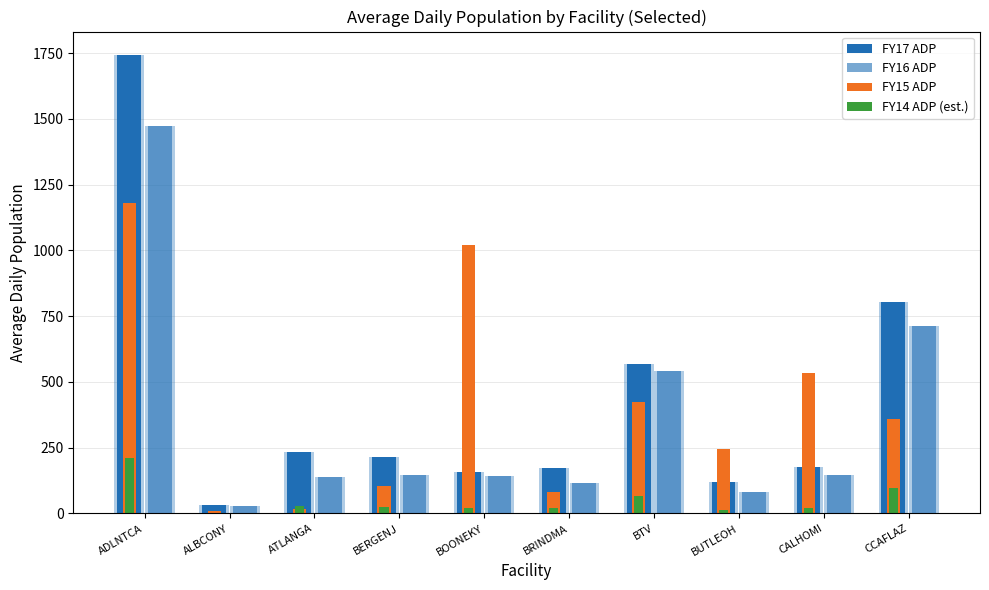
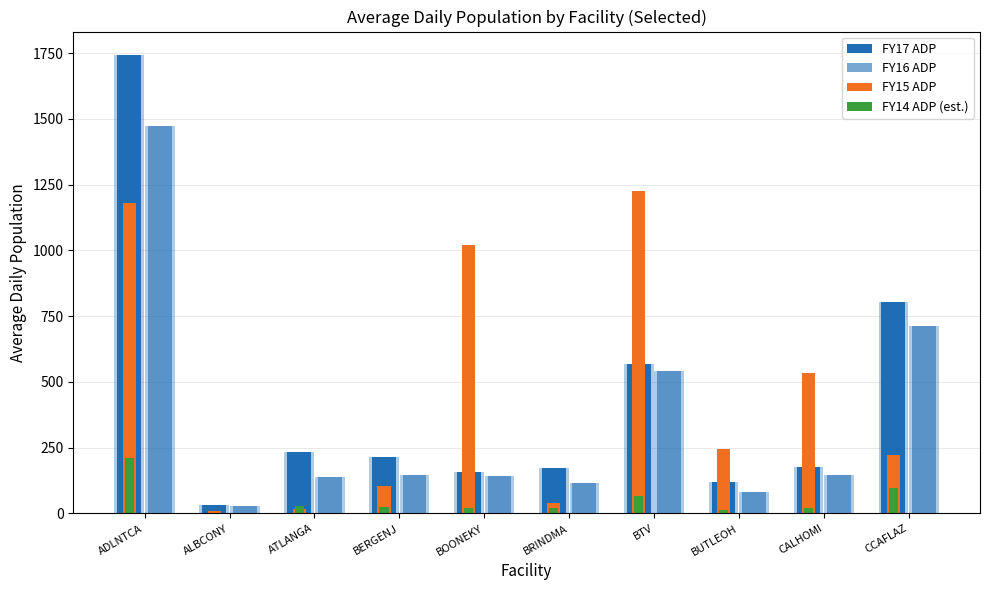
FY15 ADP, BRINDMA: 80 -> 40
FY15 ADP, BTV: 420 -> 1230
FY15 ADP, CCAFLAZ: 360 -> 220
